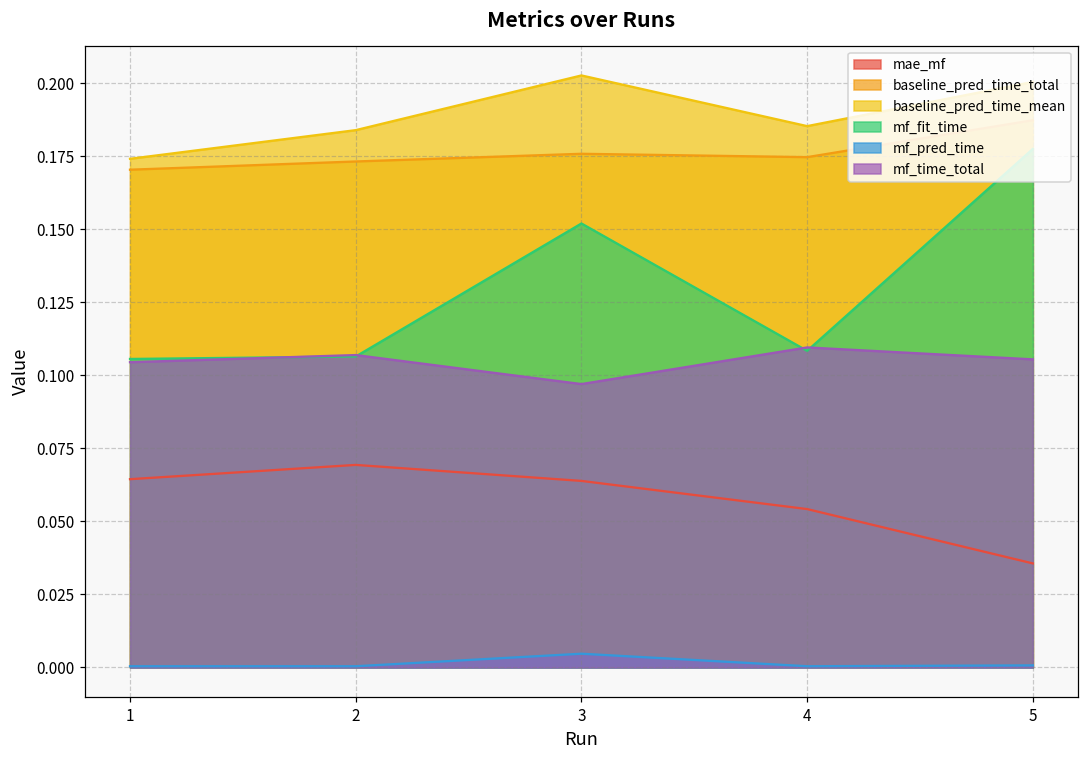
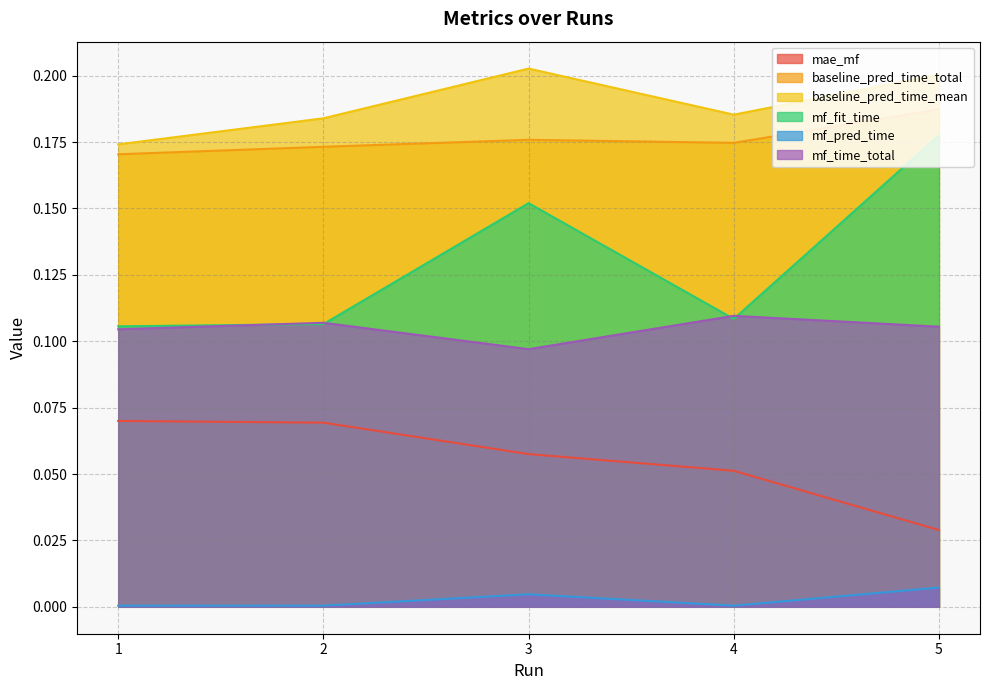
mae_mf, 1: 0.064 -> 0.070
mae_mf, 3: 0.064 -> 0.057
mae_mf, 4: 0.054 -> 0.051
mae_mf, 5: 0.036 -> 0.029
mf_pred_time, 5: 0.001 -> 0.007
